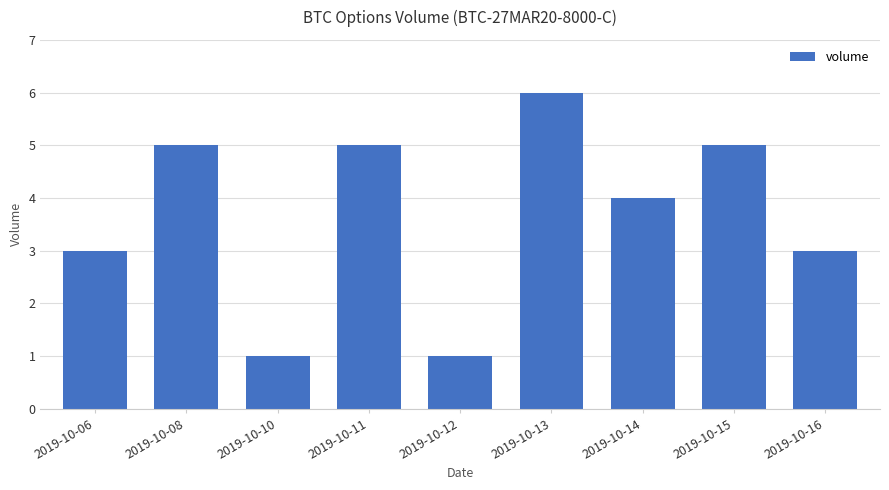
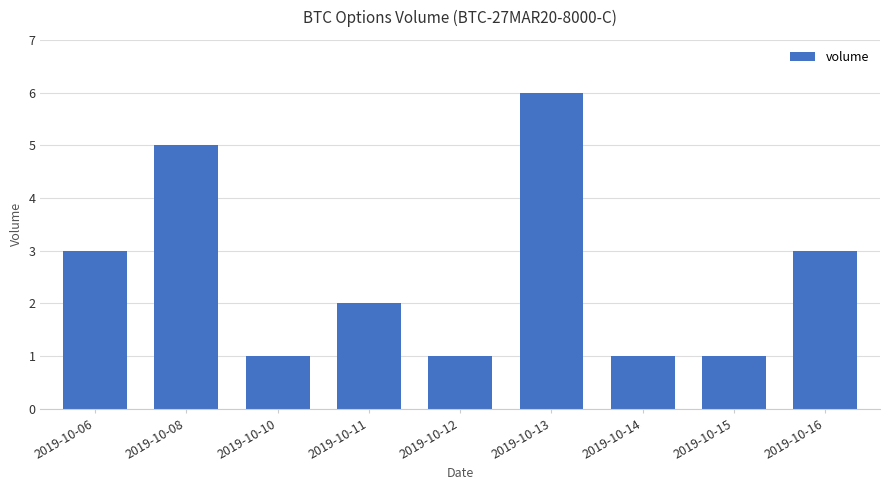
2019-10-11: 5 -> 2
2019-10-14: 4 -> 1
2019-10-15: 5 -> 1
